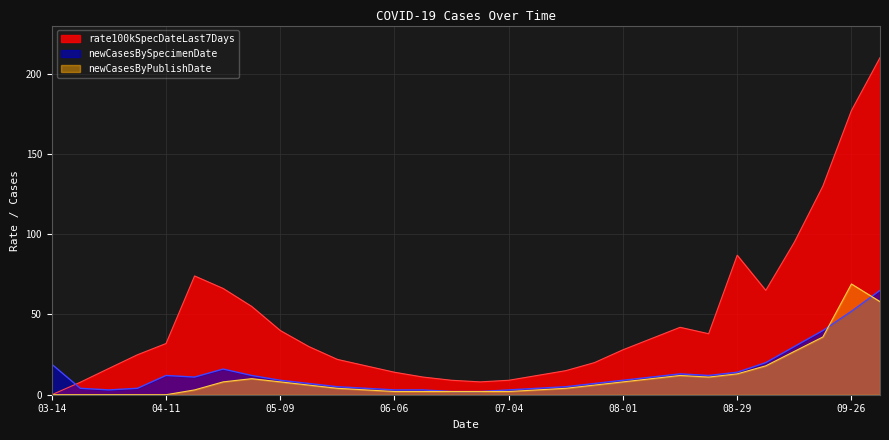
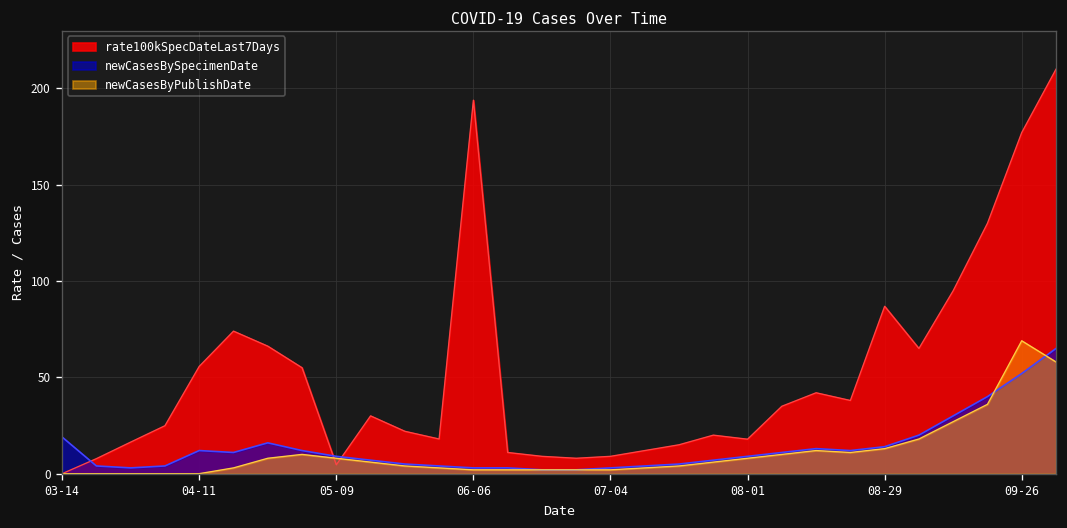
rate100kSpecDateLast7Days, 04-11: 32 -> 56
rate100kSpecDateLast7Days, 05-09: 40 -> 5
rate100kSpecDateLast7Days, 06-06: 14 -> 194
rate100kSpecDateLast7Days, 08-01: 28 -> 18
